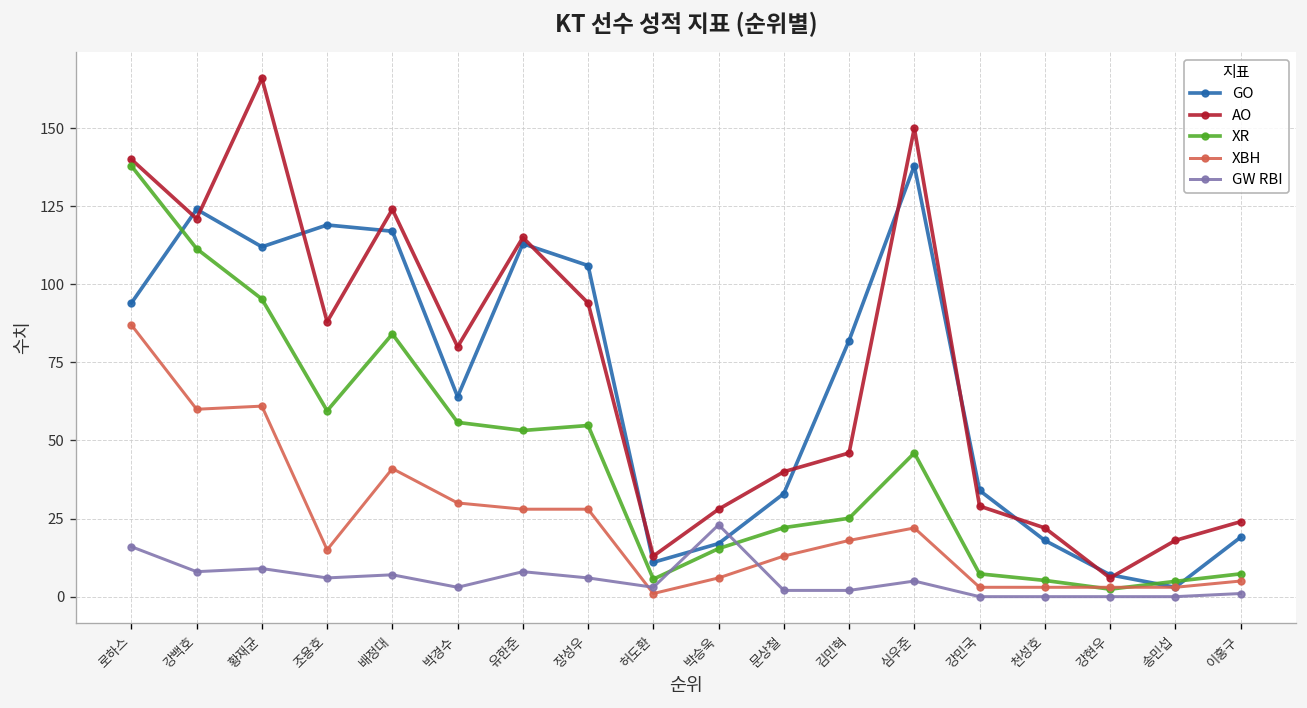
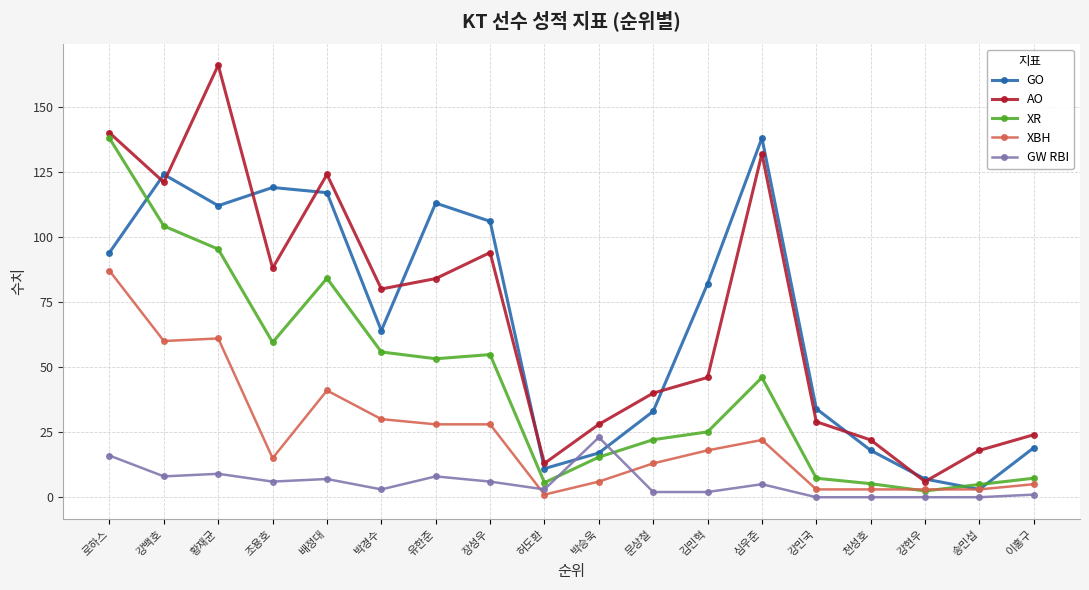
XR, 강백호: 111 -> 104
AO, 유한준: 115 -> 84
AO, 심우준: 150 -> 132
